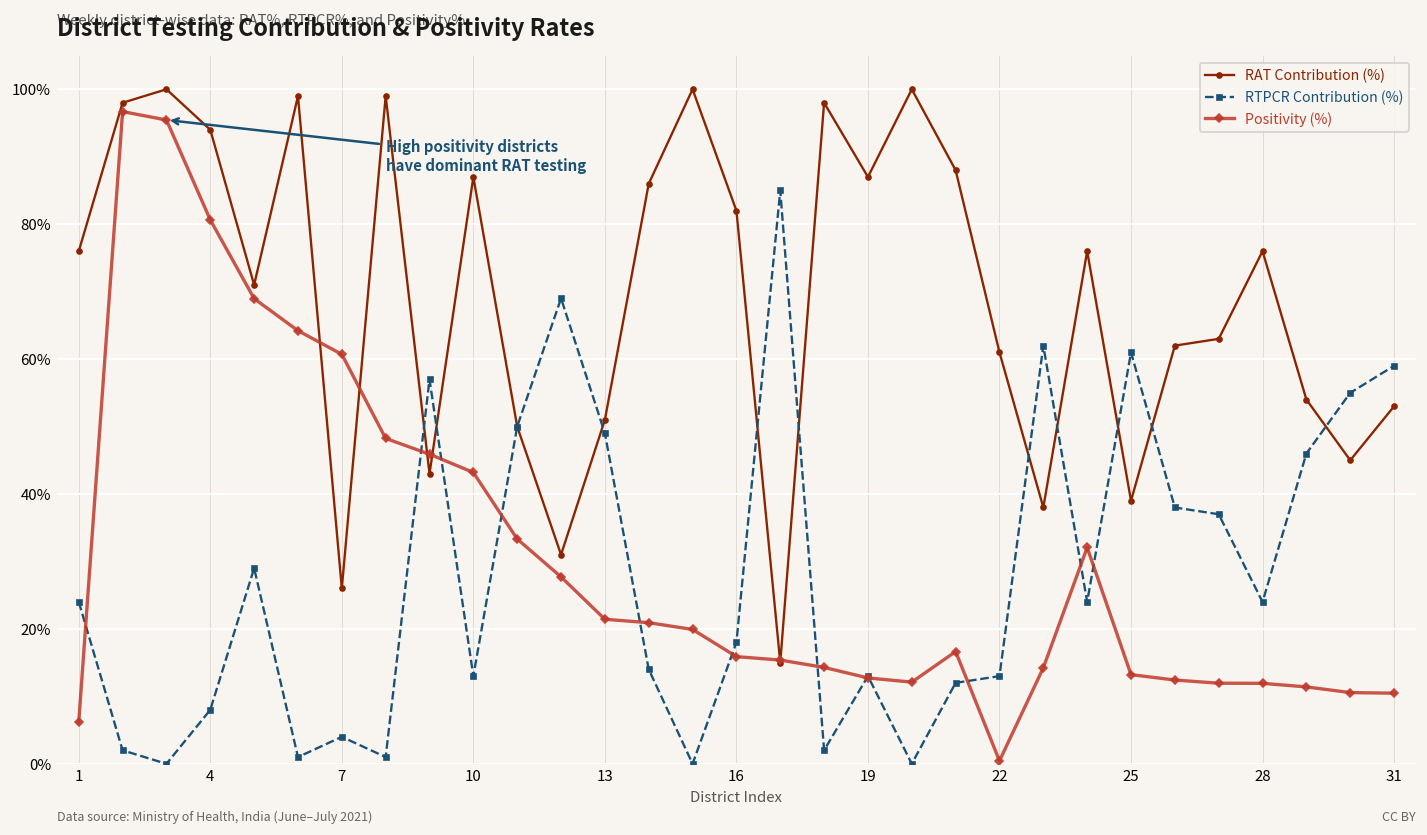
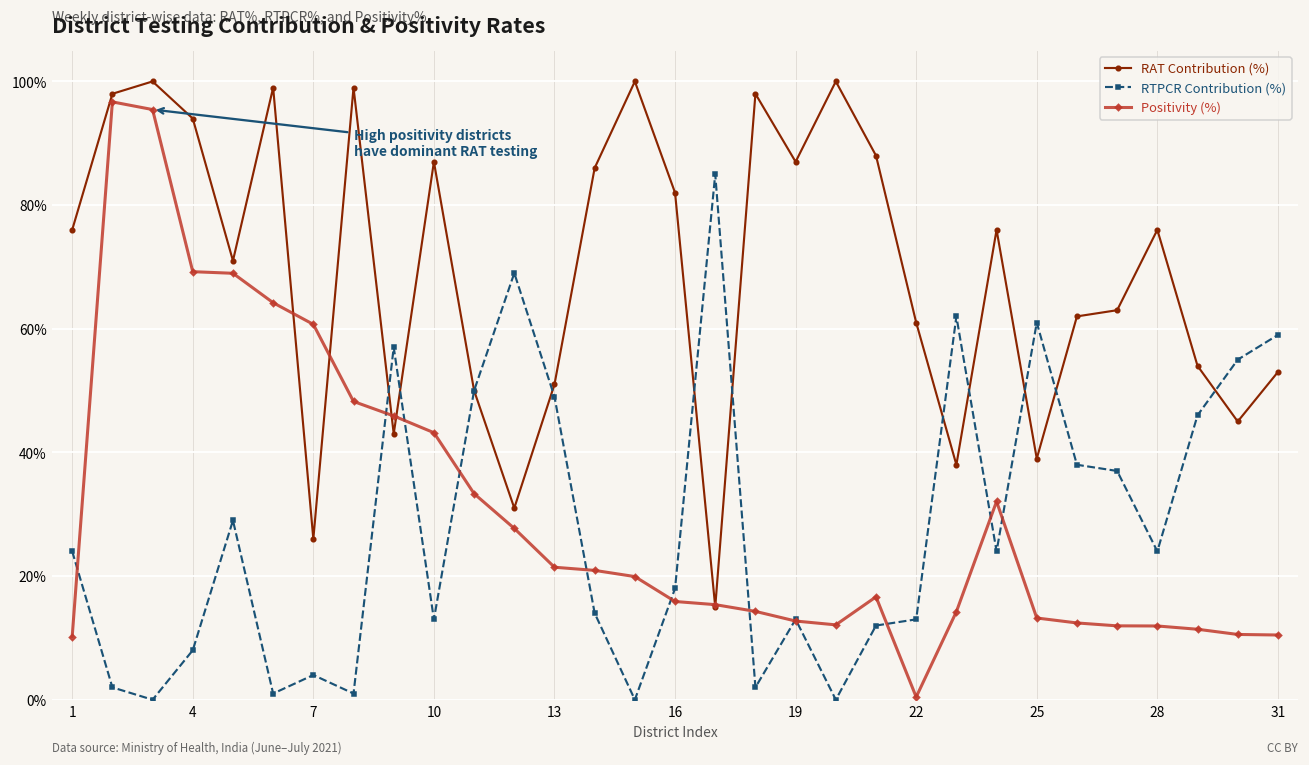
Positivity (%), 1: 6% -> 10%
Positivity (%), 4: 81% -> 69%
